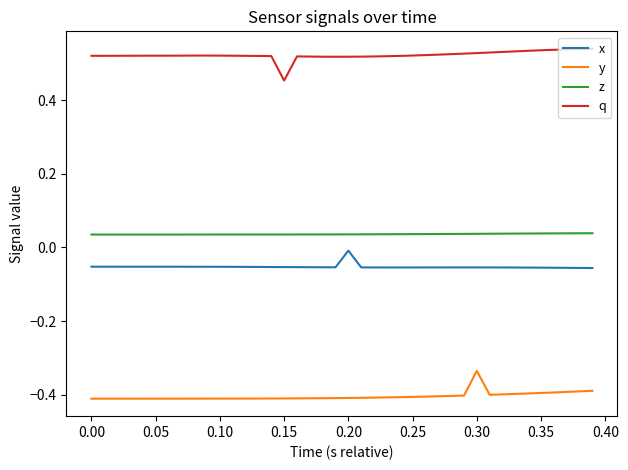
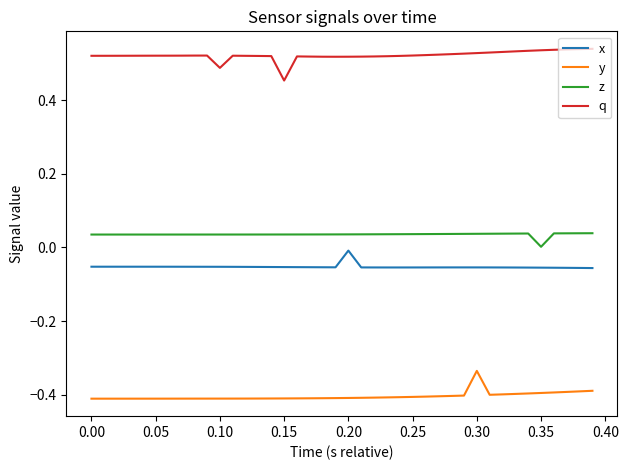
q, 0.10: 0.52 -> 0.49
z, 0.35: 0.04 -> 0.00
